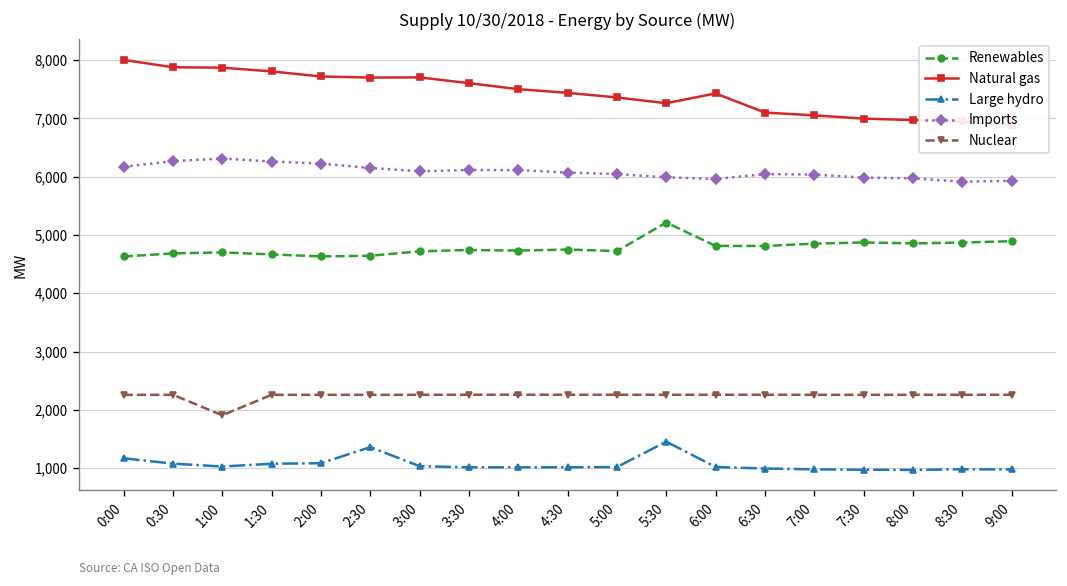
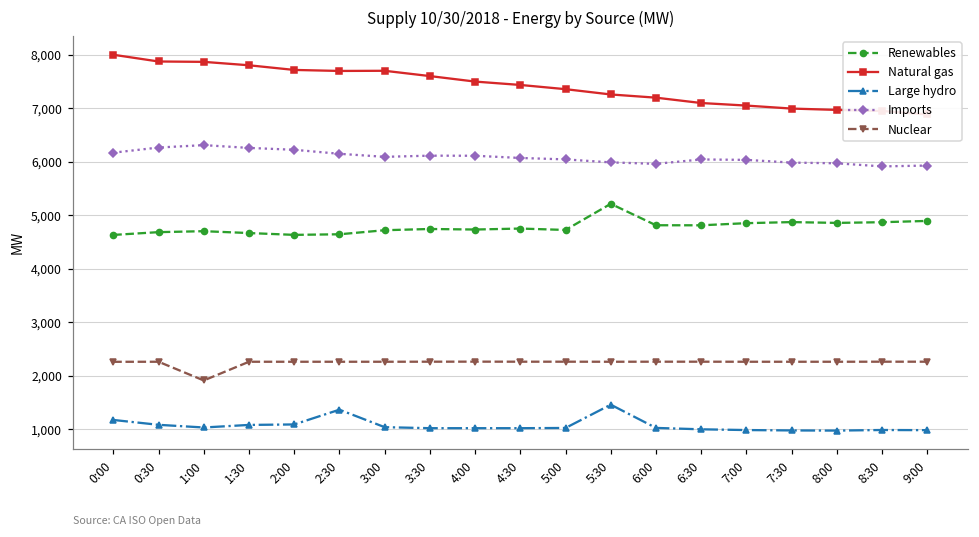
Natural gas, 6:00: 7,400 -> 7,200
